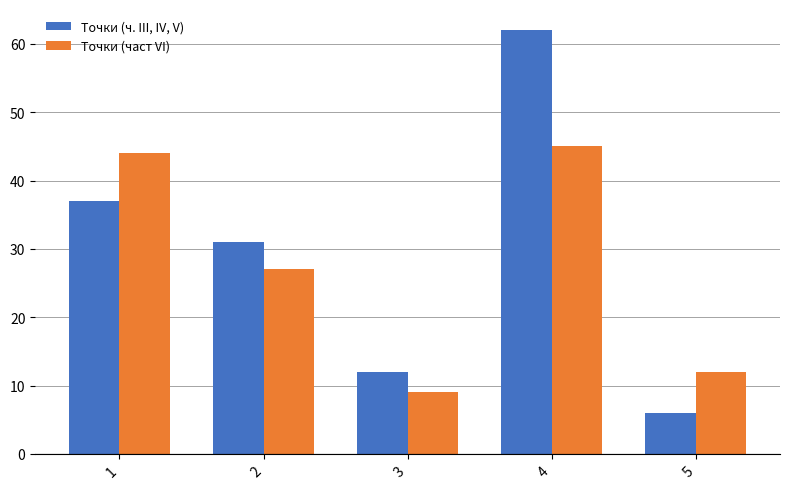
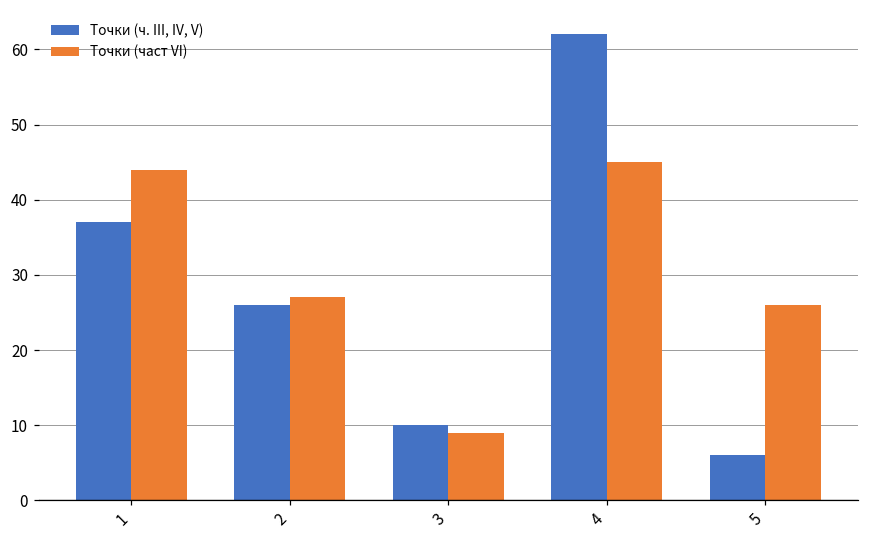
Точки (ч. III, IV, V), 2: 31 -> 26
Точки (ч. III, IV, V), 3: 12 -> 10
Точки (част VI), 5: 12 -> 26
